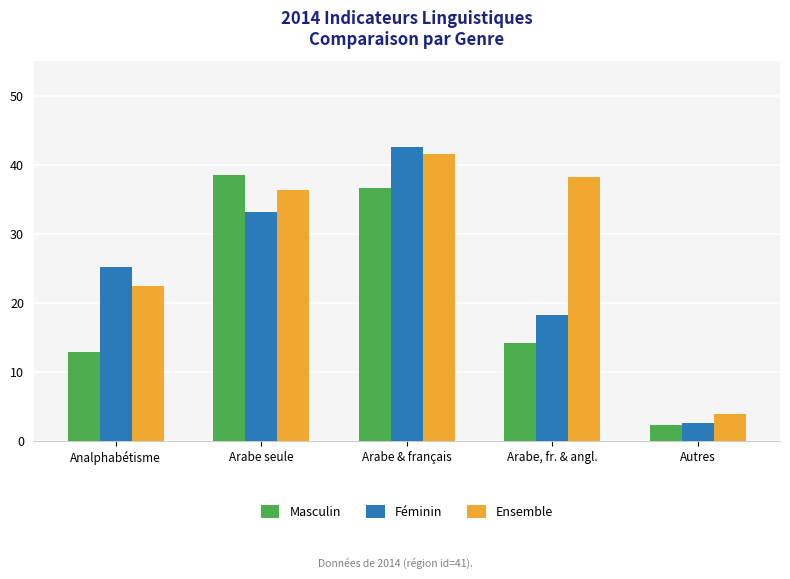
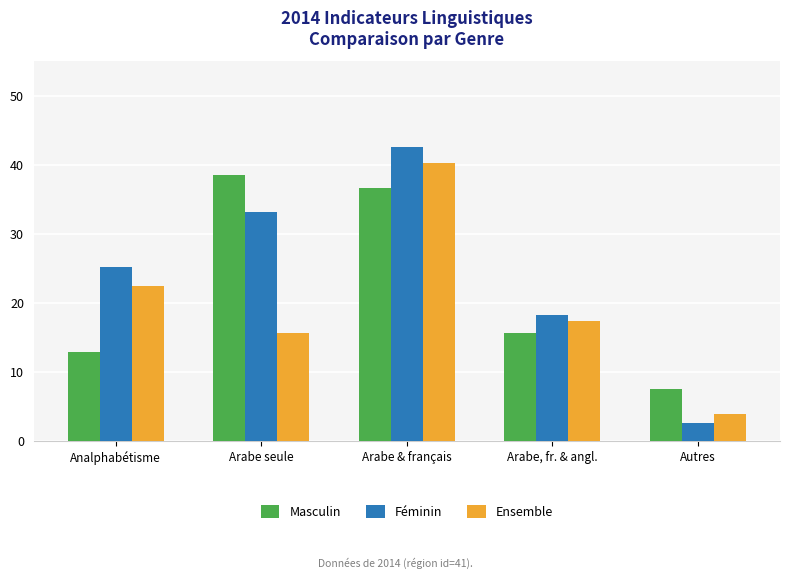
Ensemble, Arabe seule: 36 -> 16
Ensemble, Arabe & français: 42 -> 40
Masculin, Arabe, fr. & angl.: 14 -> 16
Ensemble, Arabe, fr. & angl.: 38 -> 17
Masculin, Autres: 2 -> 8
